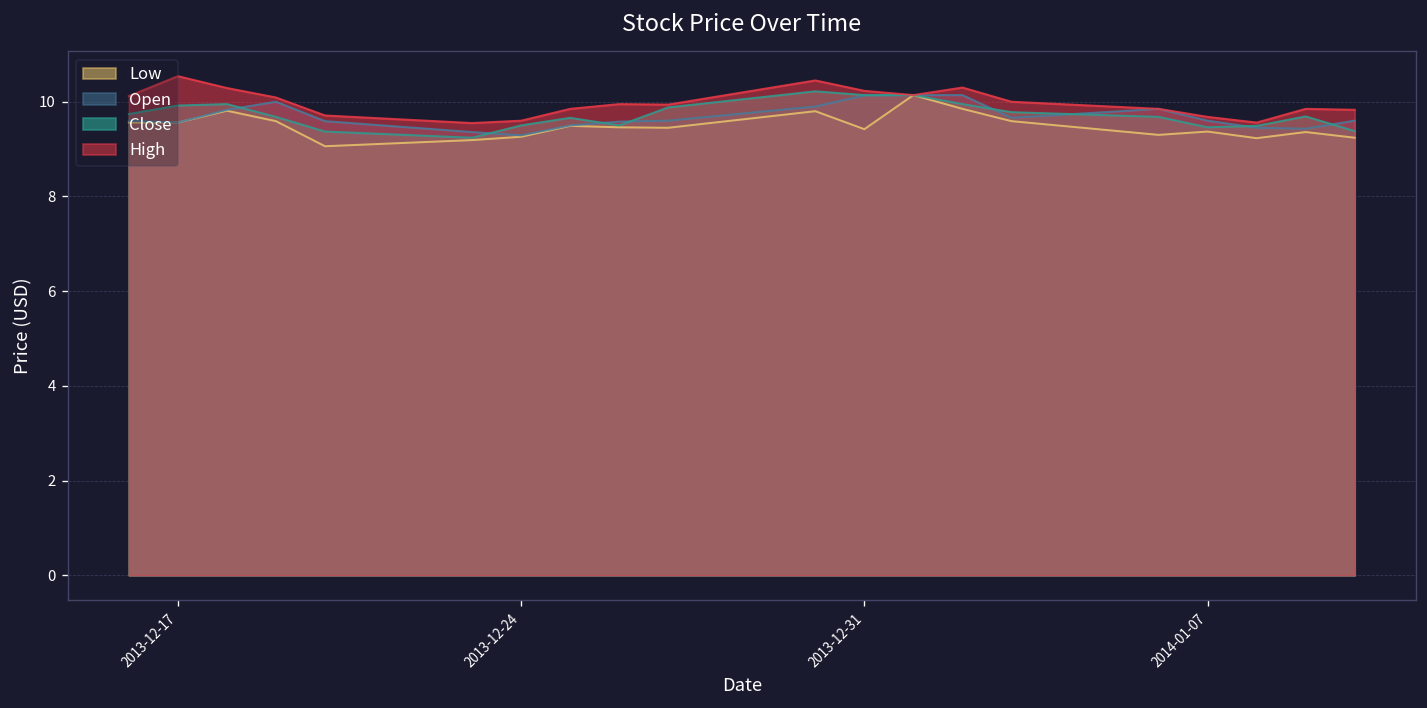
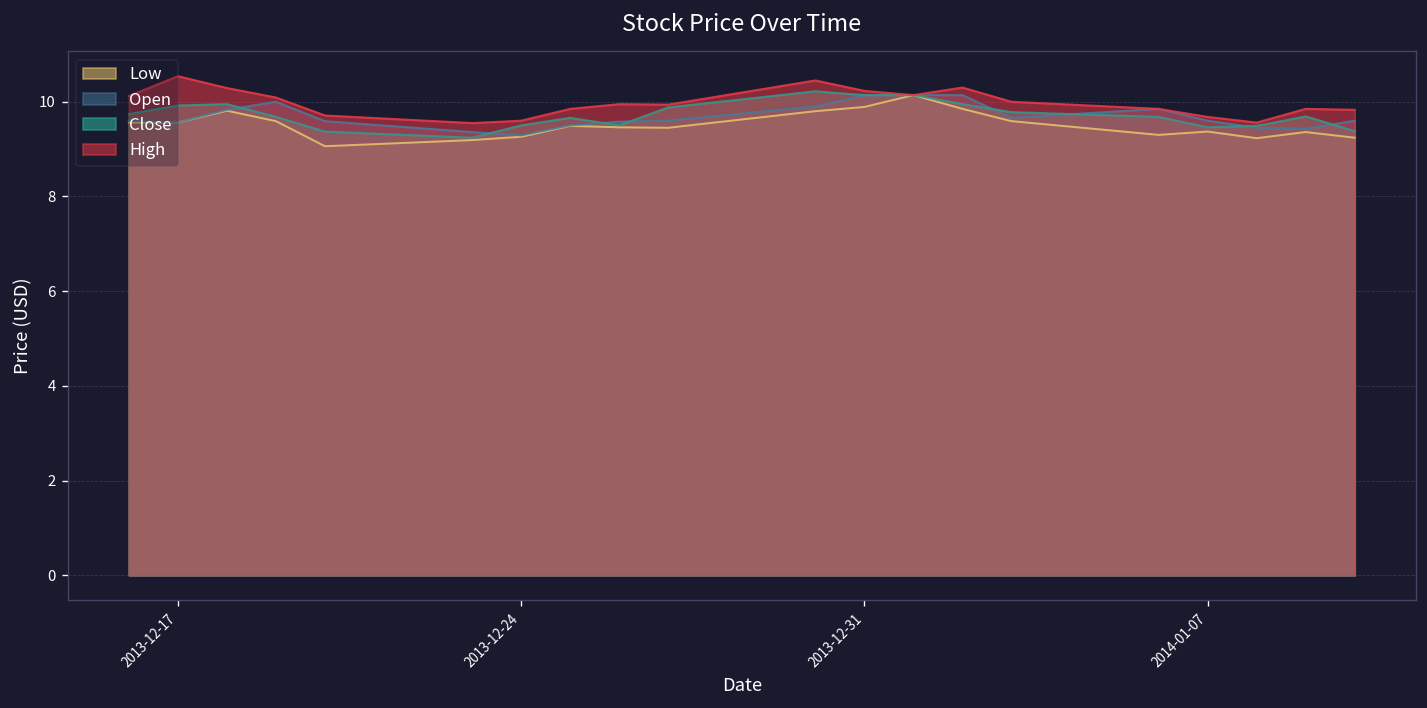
Low, 2013-12-31: 9.4 -> 9.9
